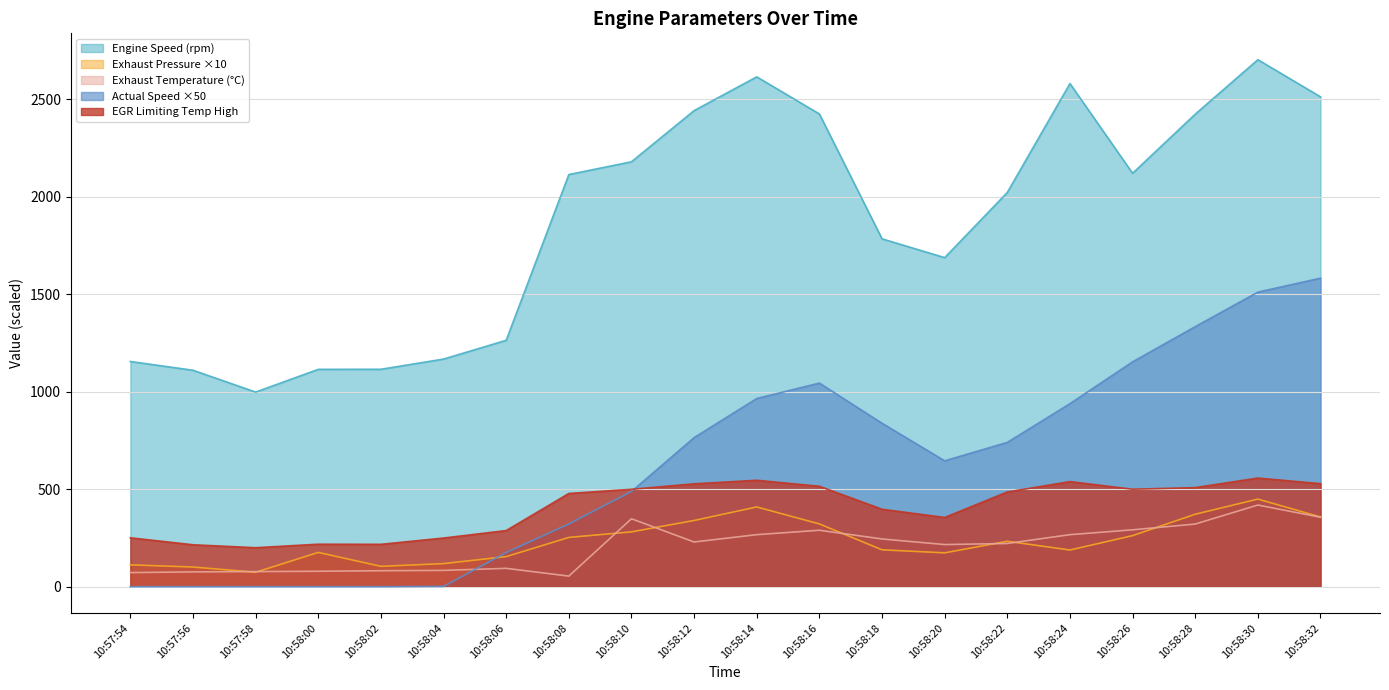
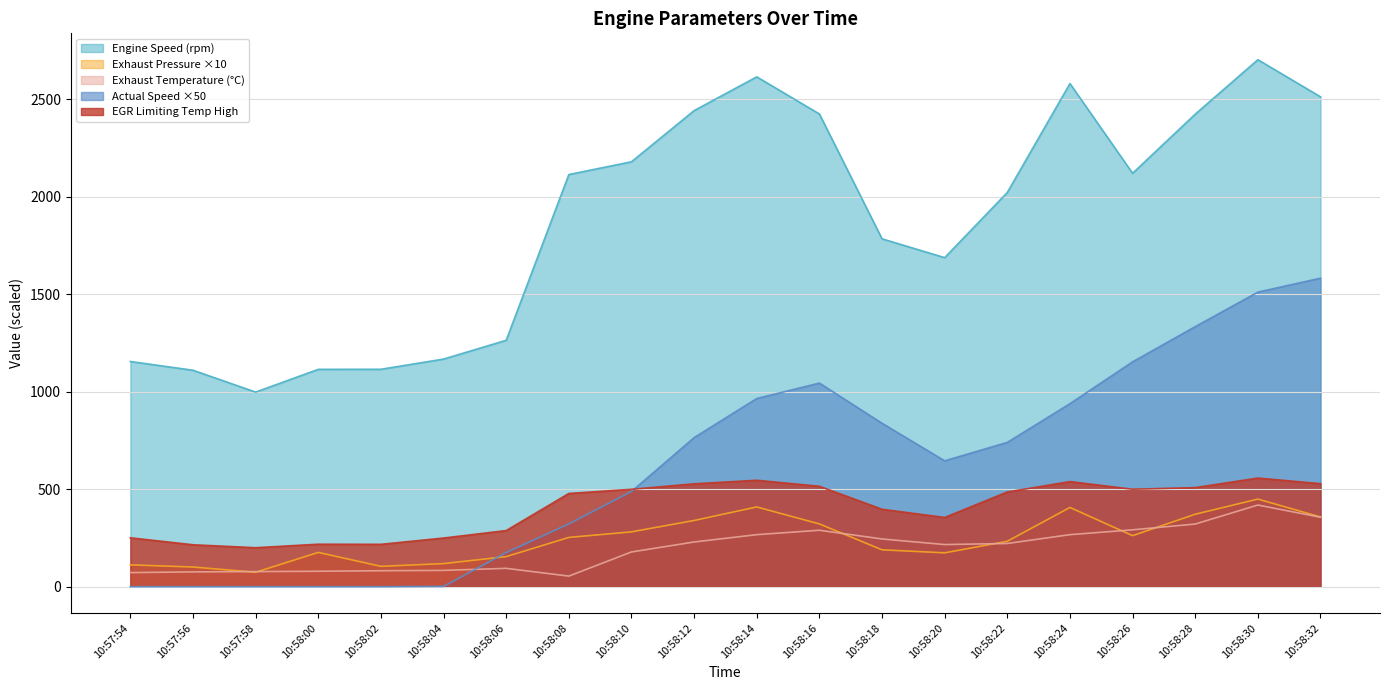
Exhaust Temperature (°C), 10:58:10: 350 -> 180
Exhaust Pressure ×10, 10:58:24: 190 -> 410
